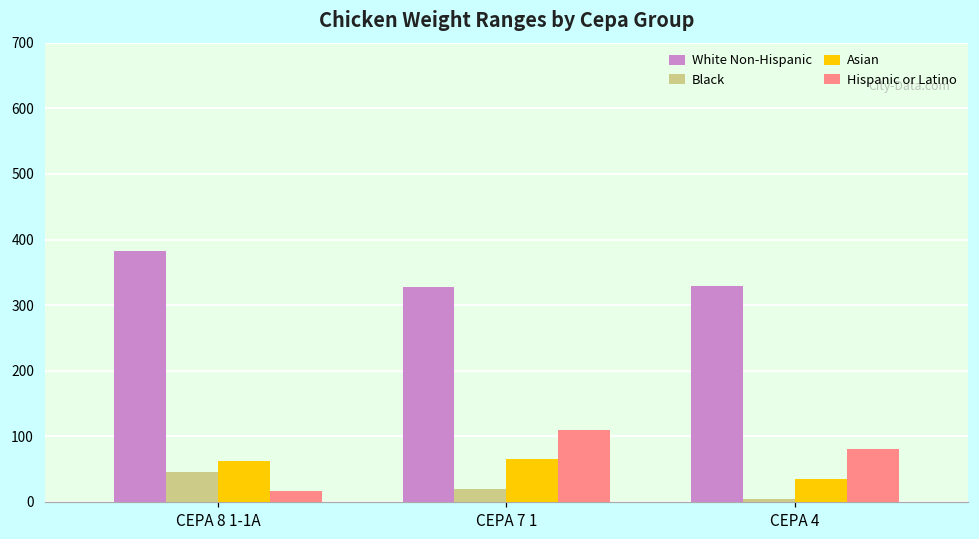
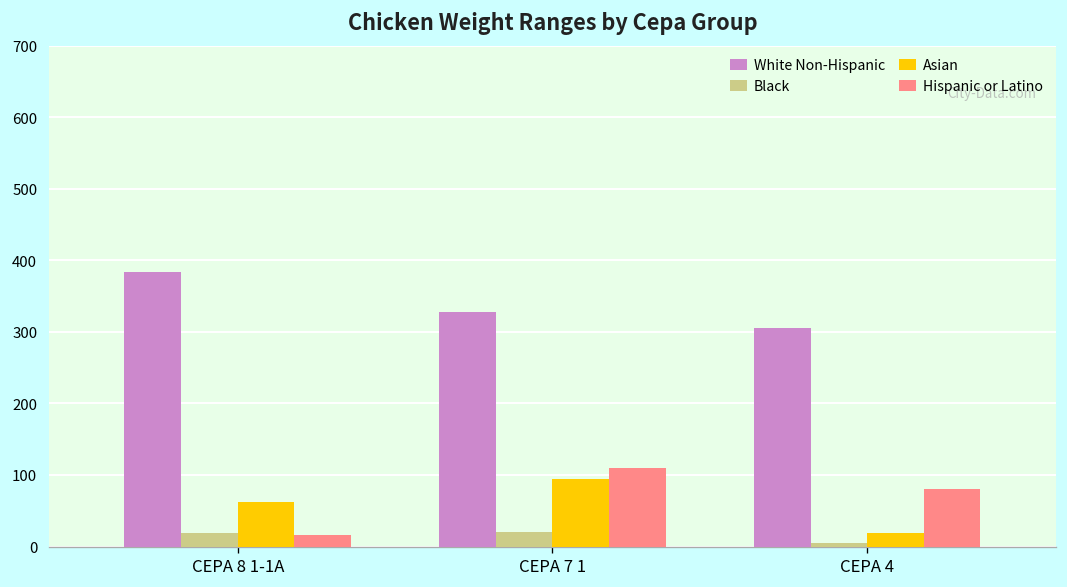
Black, CEPA 8 1-1A: 50 -> 20
Asian, CEPA 7 1: 70 -> 90
White Non-Hispanic, CEPA 4: 330 -> 310
Asian, CEPA 4: 40 -> 20
